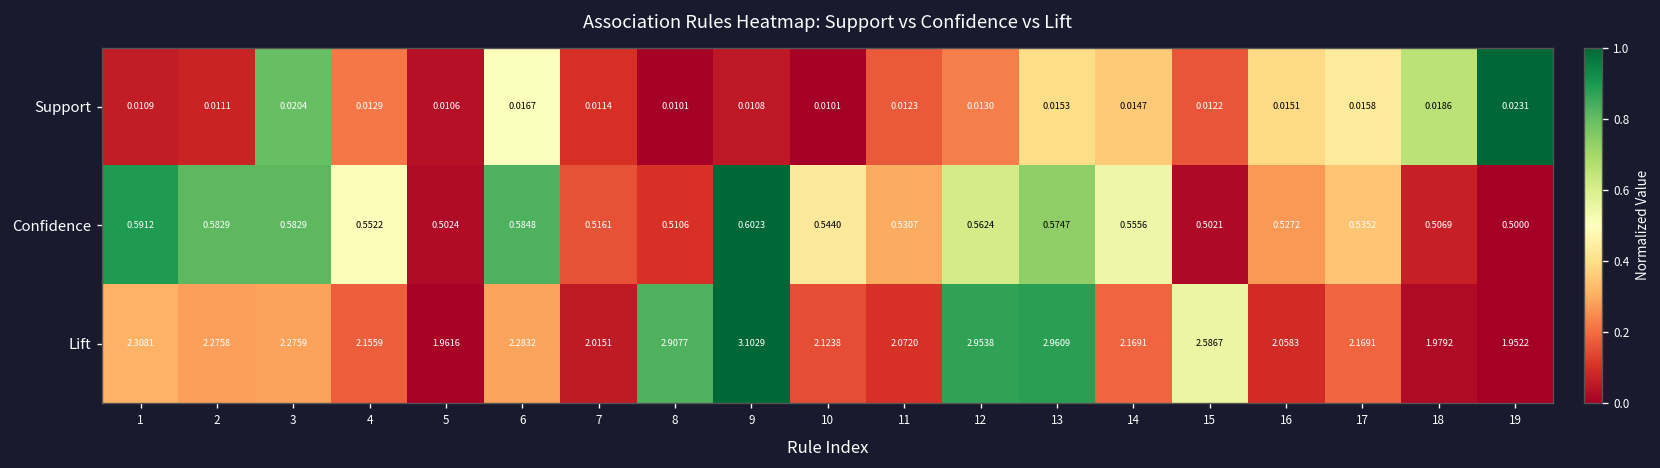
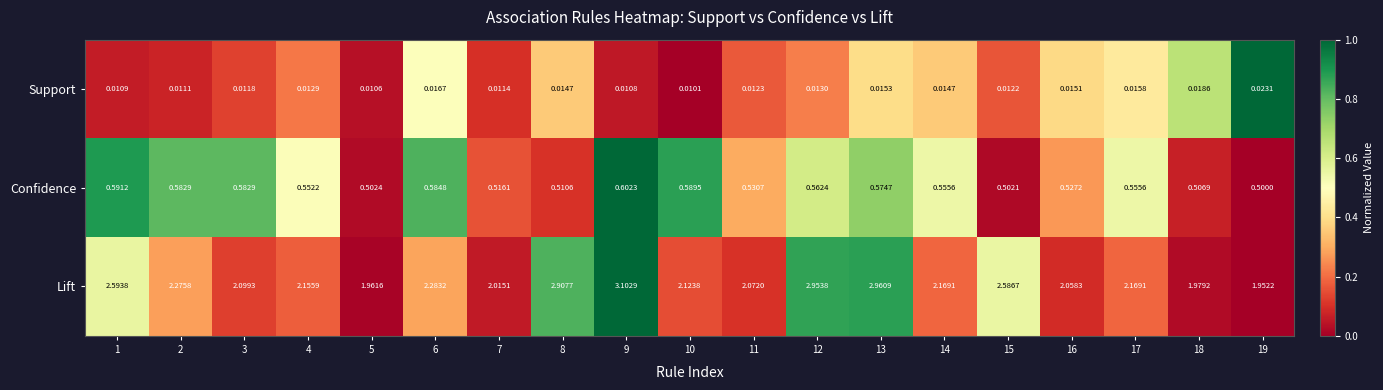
Support, 3: 0.0204 -> 0.0118
Support, 8: 0.0101 -> 0.0147
Confidence, 10: 0.5440 -> 0.5895
Confidence, 17: 0.5352 -> 0.5556
Lift, 1: 2.3081 -> 2.5938
Lift, 3: 2.2759 -> 2.0993
